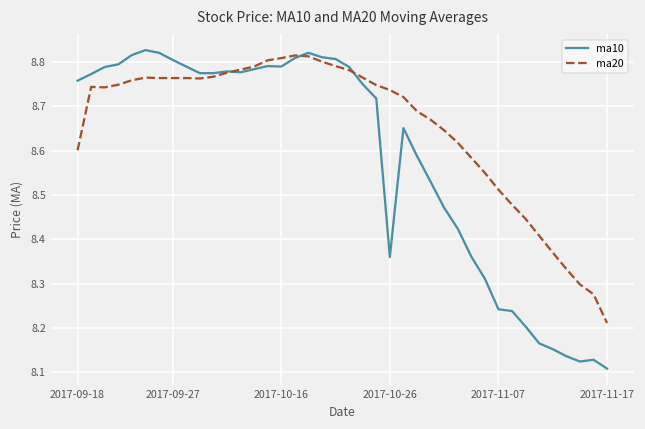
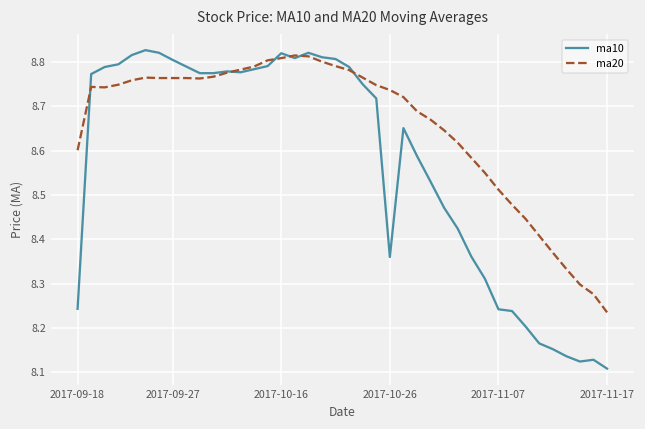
ma10, 2017-09-18: 8.76 -> 8.24
ma10, 2017-10-16: 8.79 -> 8.82
ma20, 2017-11-17: 8.21 -> 8.24
